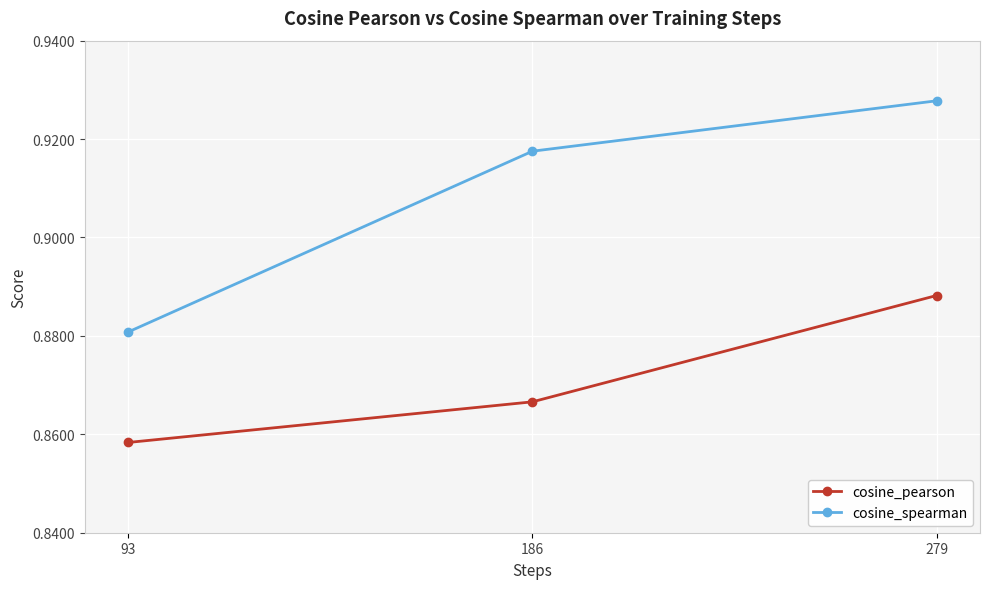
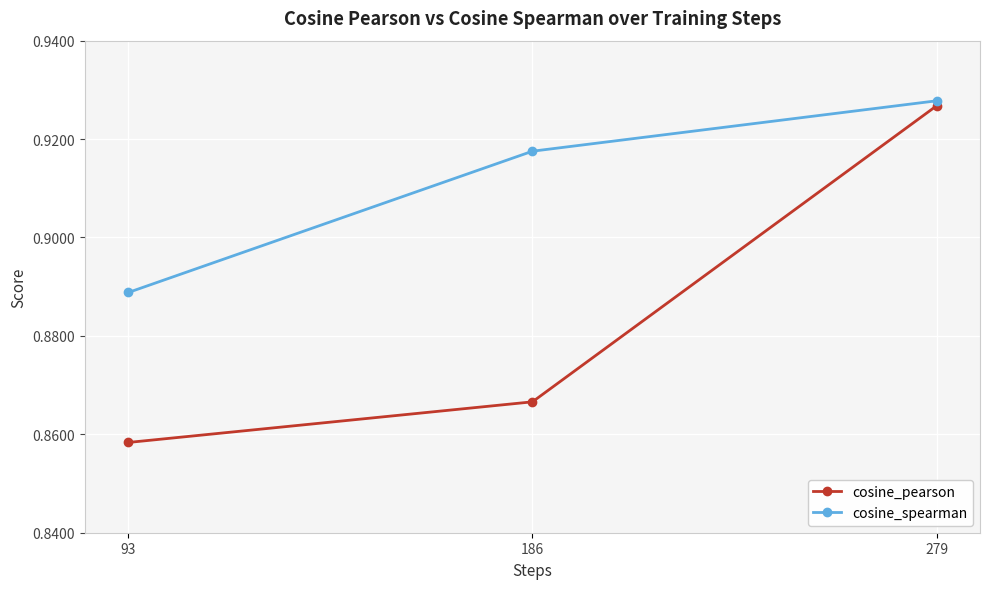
cosine_spearman, 93: 0.881 -> 0.889
cosine_pearson, 279: 0.888 -> 0.927
